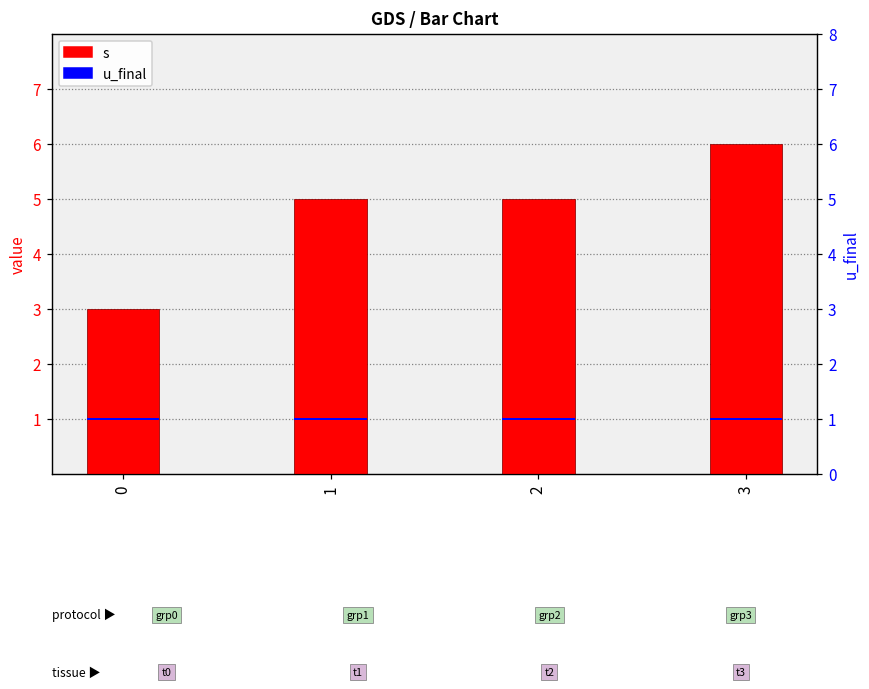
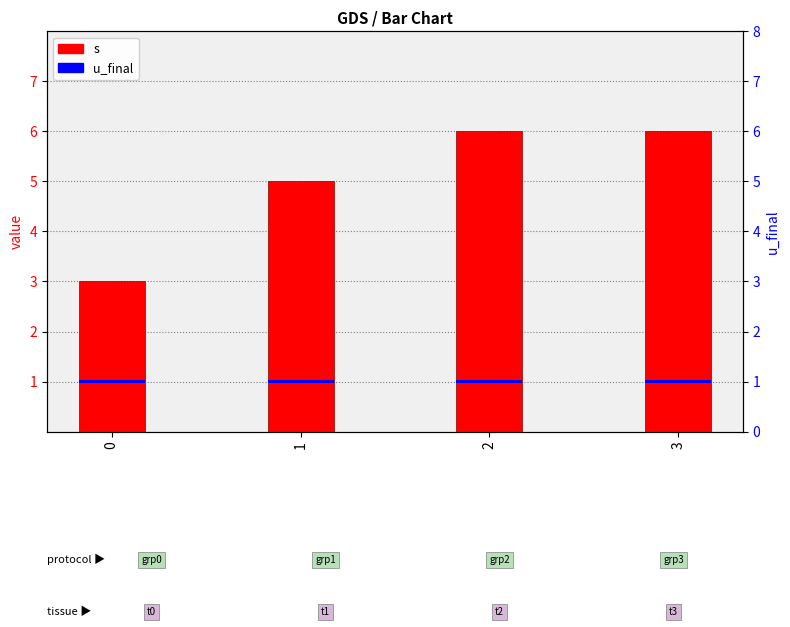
s, 2: 5 -> 6
